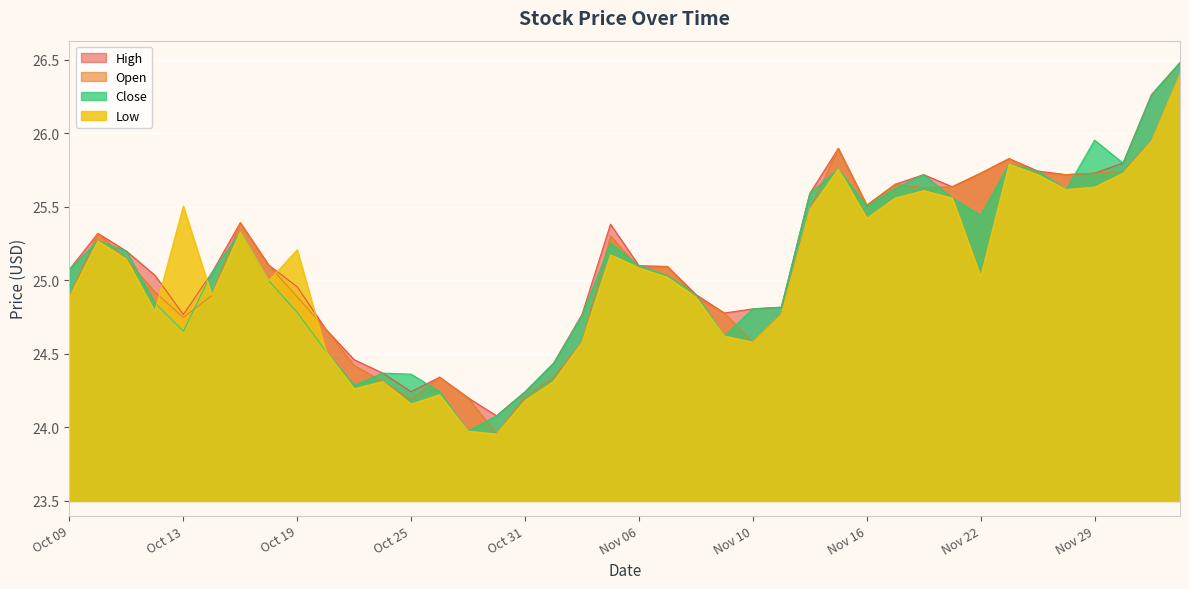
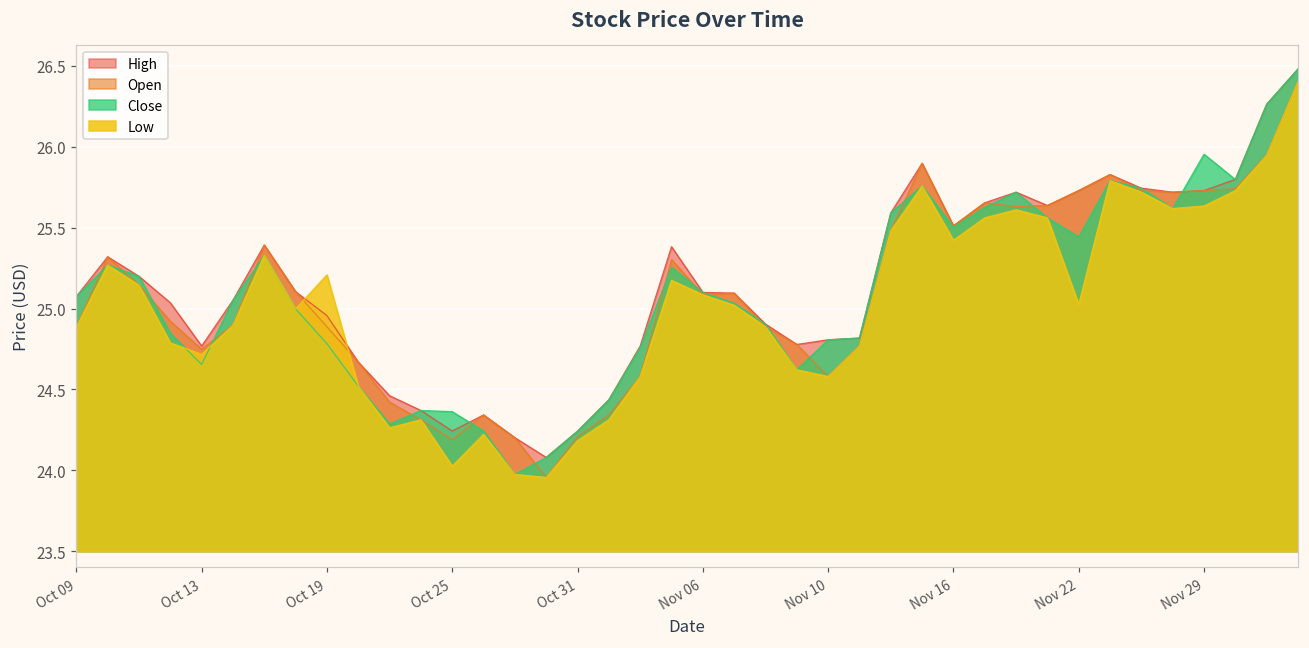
Low, Oct 13: 25.51 -> 24.72
Low, Oct 25: 24.16 -> 24.03
